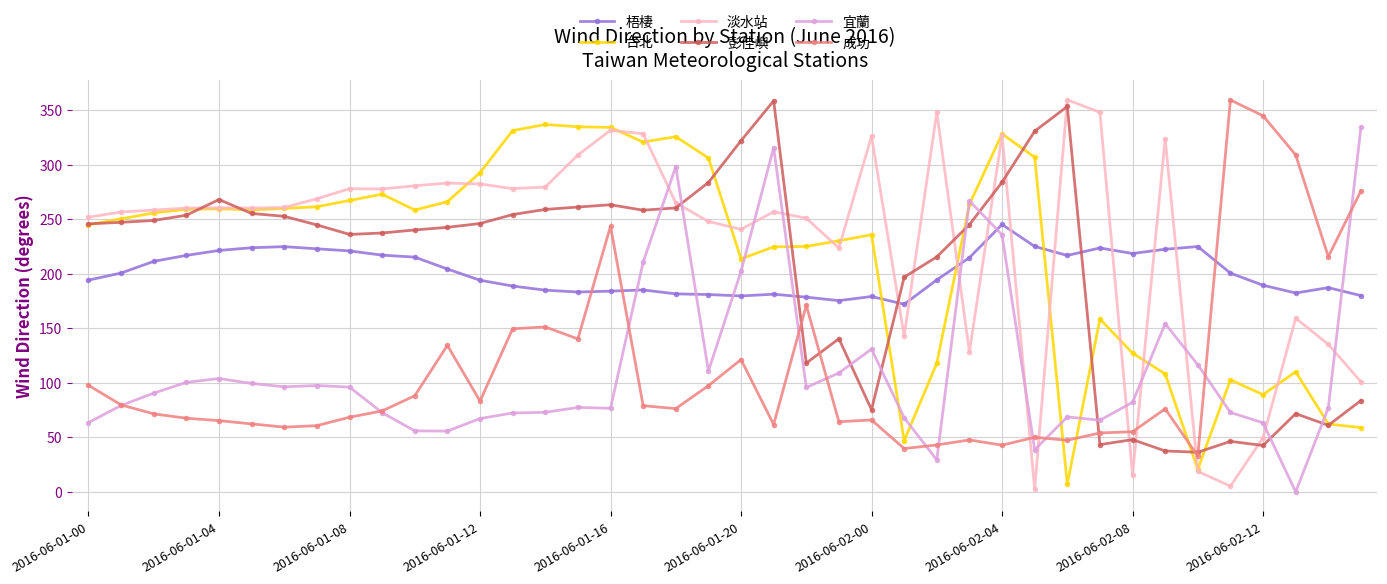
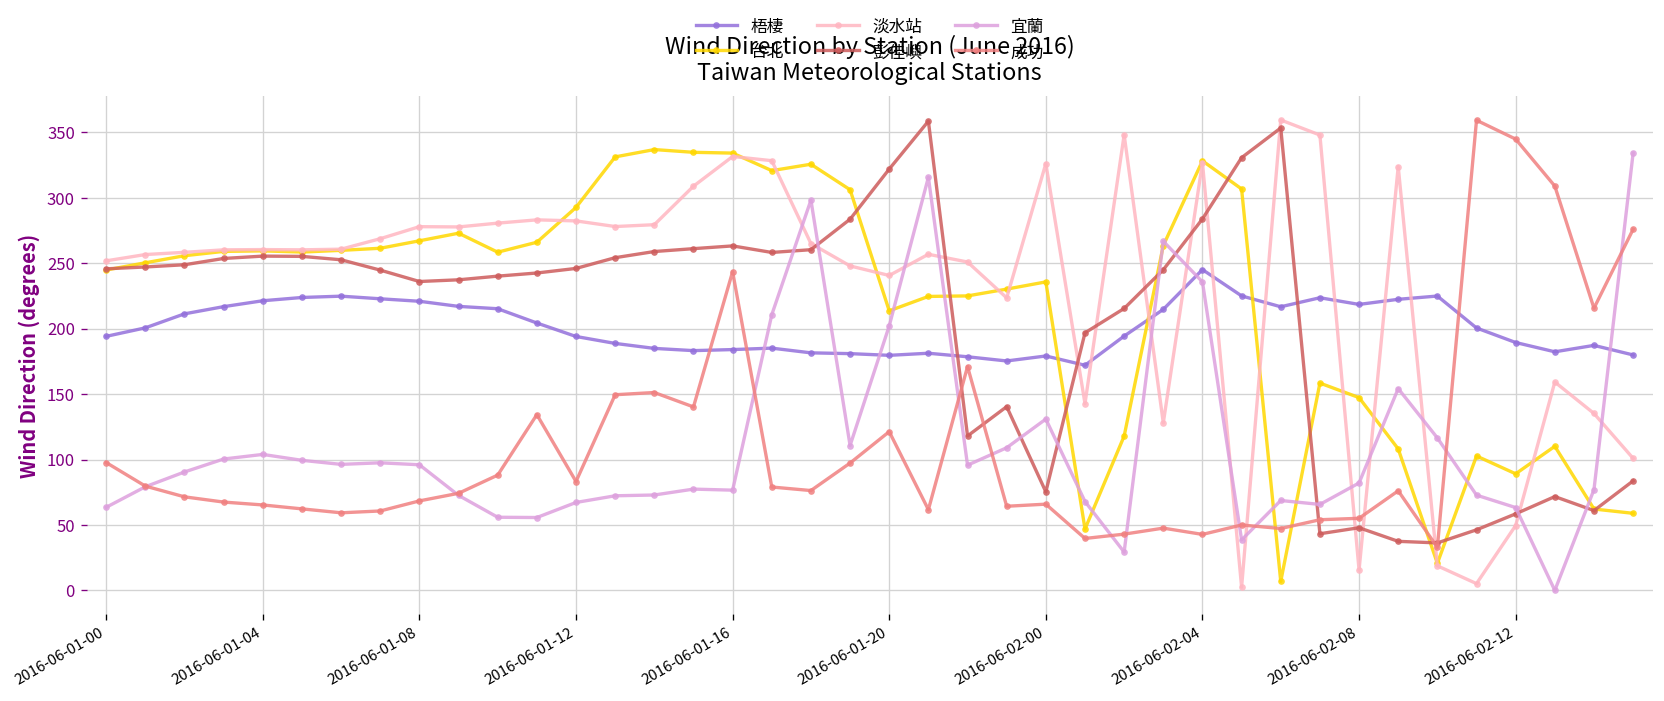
彭佳嶼, 2016-06-01-04: 268 -> 255
台北, 2016-06-02-08: 127 -> 147
彭佳嶼, 2016-06-02-12: 43 -> 59
